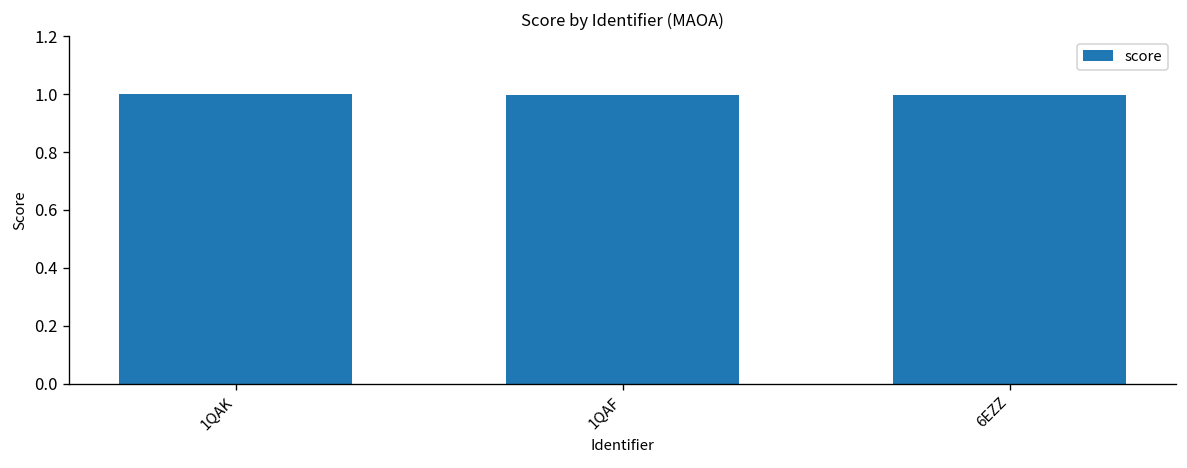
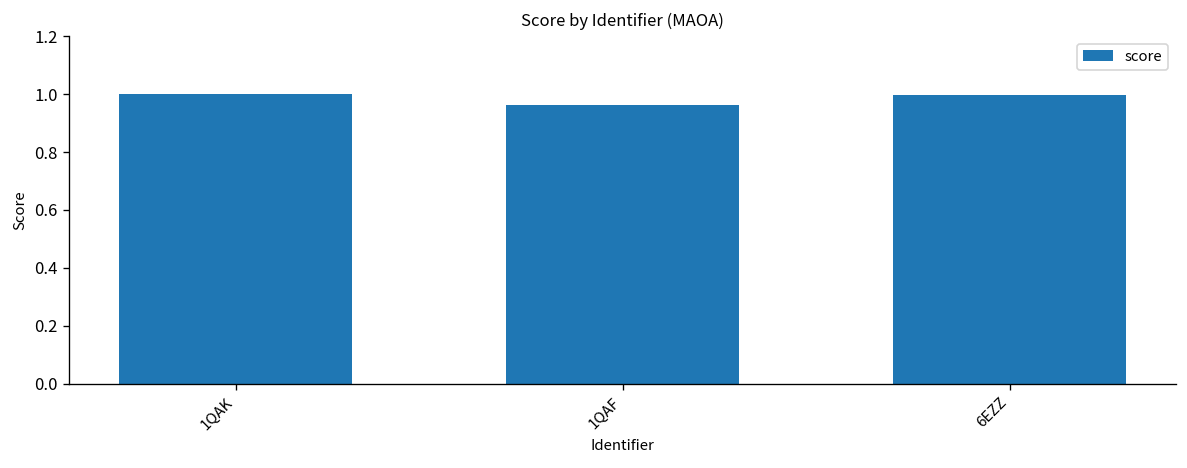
1QAF: 1.00 -> 0.96
